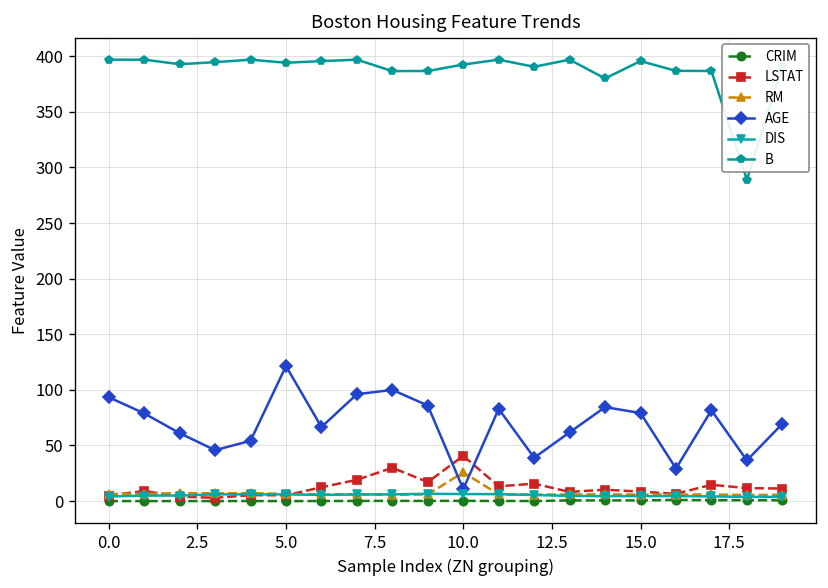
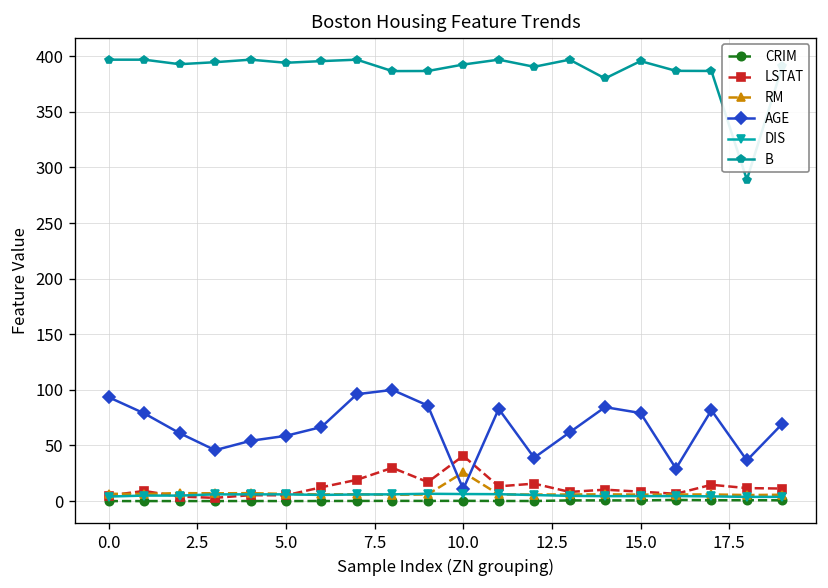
AGE, 5.0: 120 -> 60
